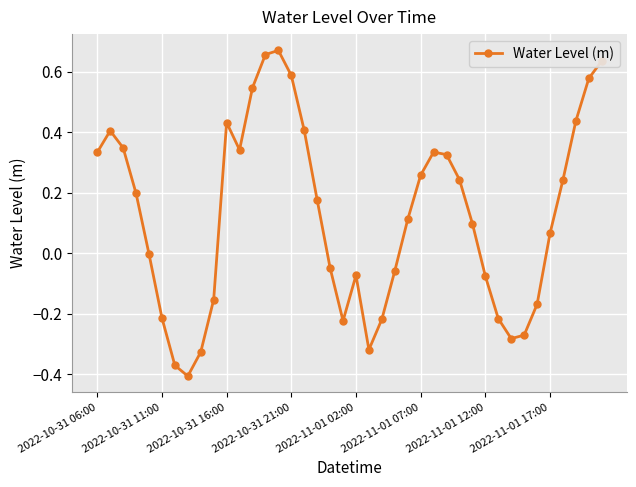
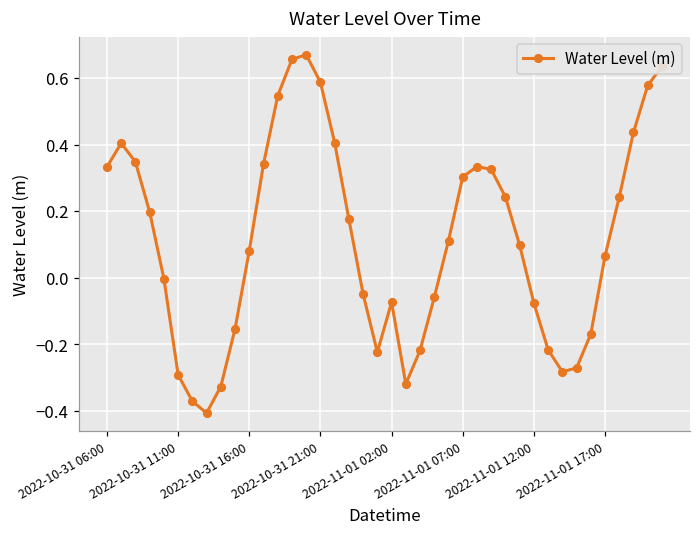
2022-10-31 11:00: -0.21 -> -0.29
2022-10-31 16:00: 0.43 -> 0.08
2022-11-01 07:00: 0.26 -> 0.30
